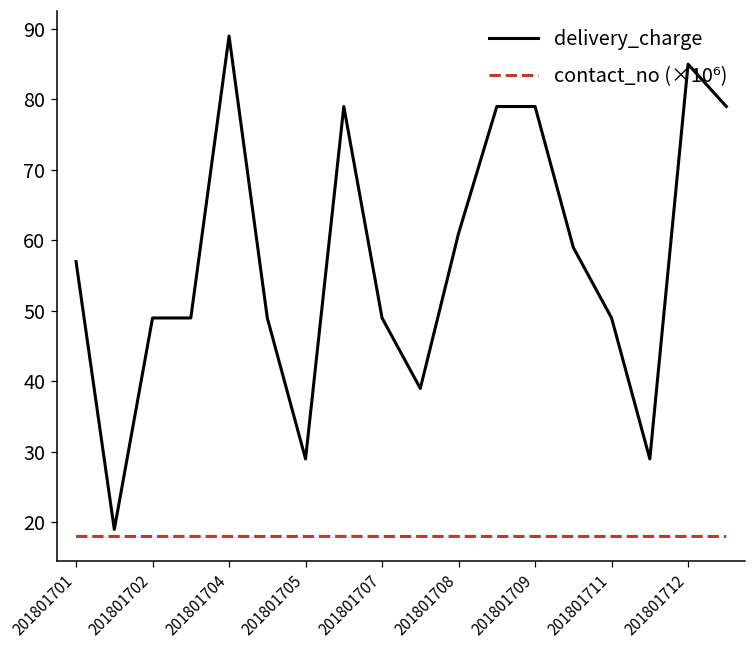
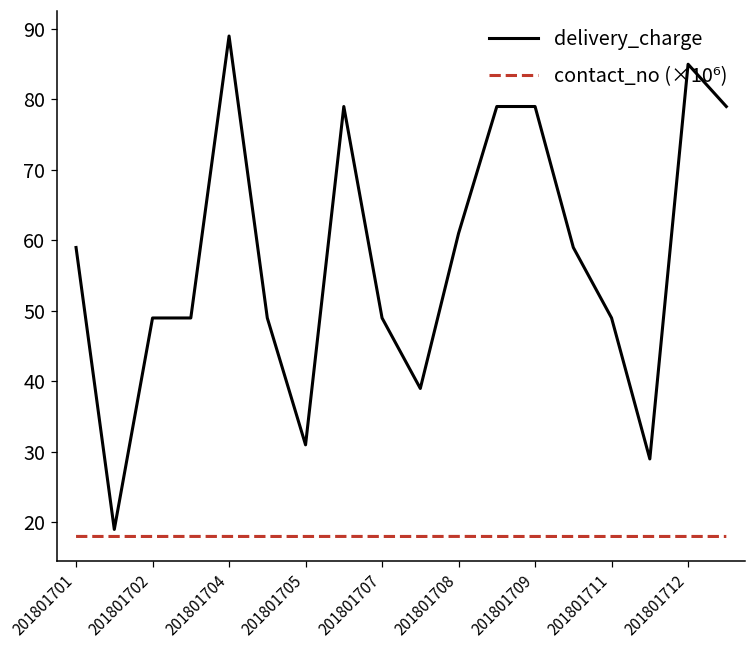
delivery_charge, 201801701: 57 -> 59
delivery_charge, 201801705: 29 -> 31
